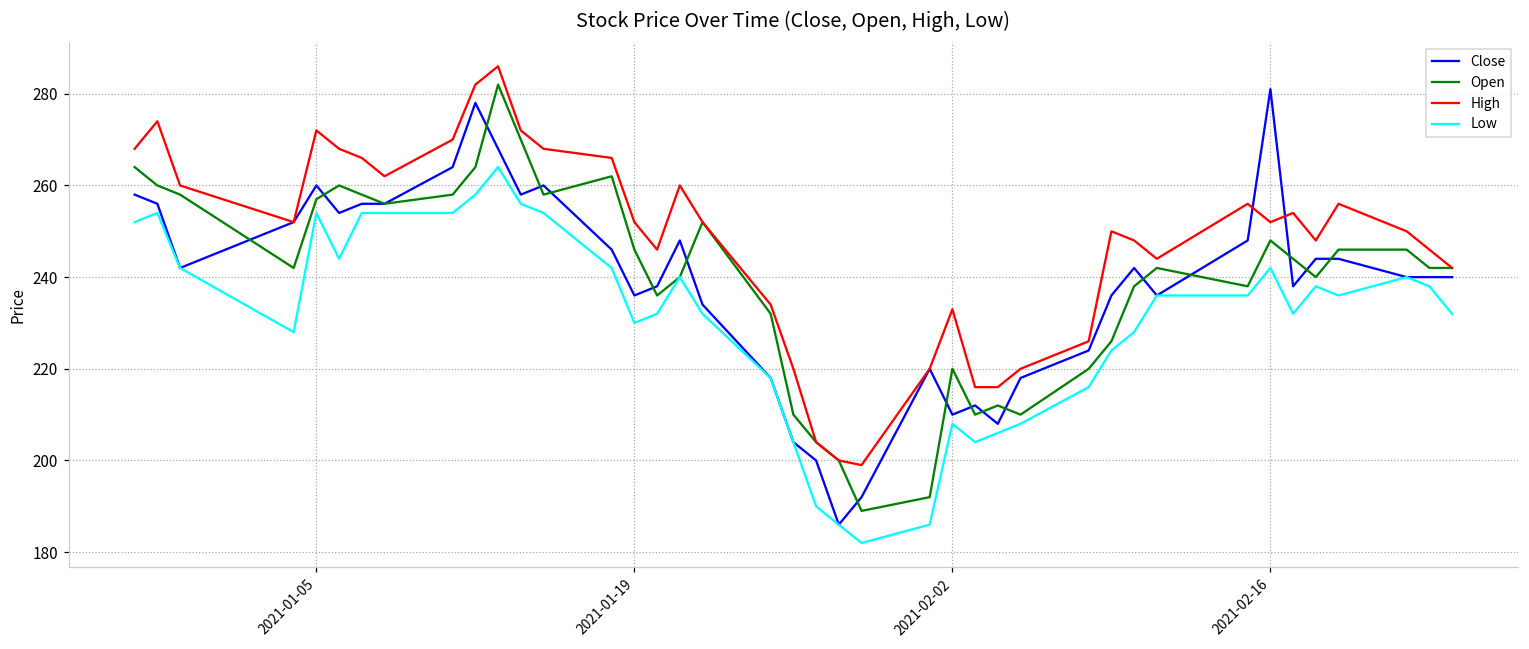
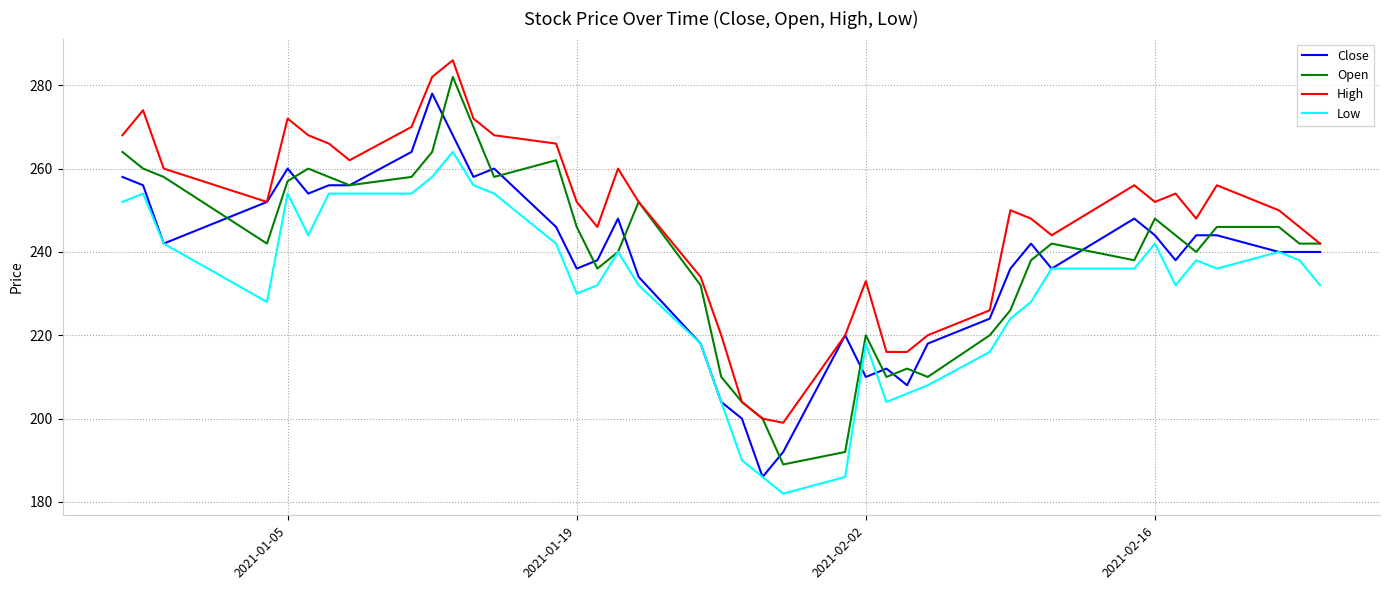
Low, 2021-02-02: 208 -> 218
Close, 2021-02-16: 281 -> 244
